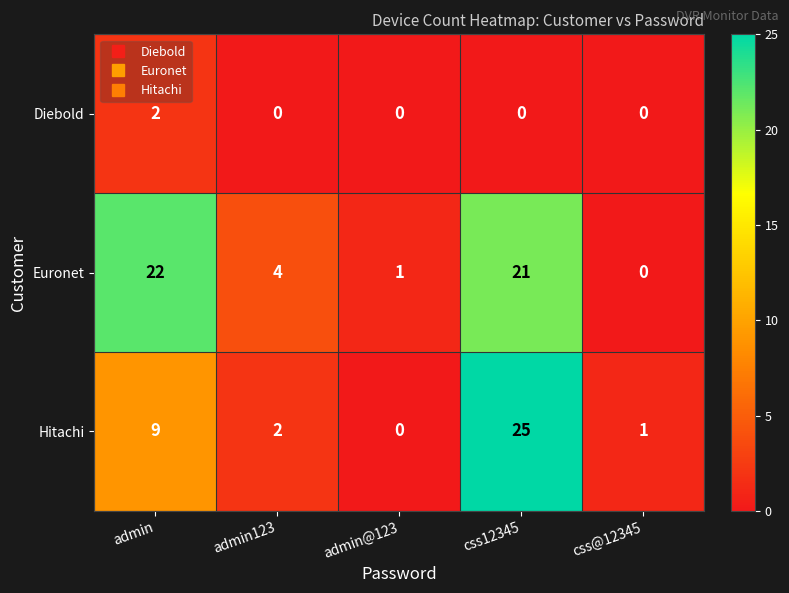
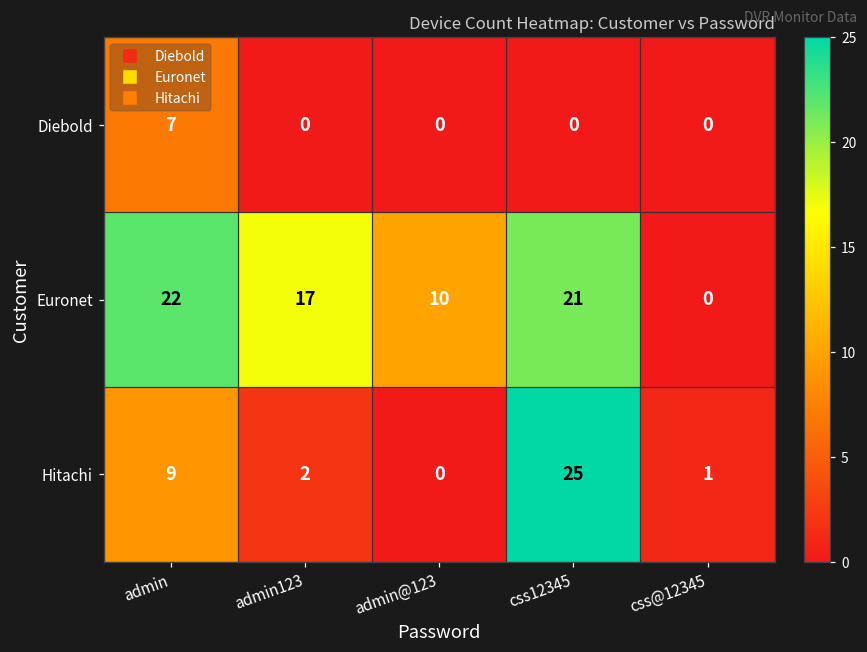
Diebold, admin: 2 -> 7
Euronet, admin123: 4 -> 17
Euronet, admin@123: 1 -> 10
